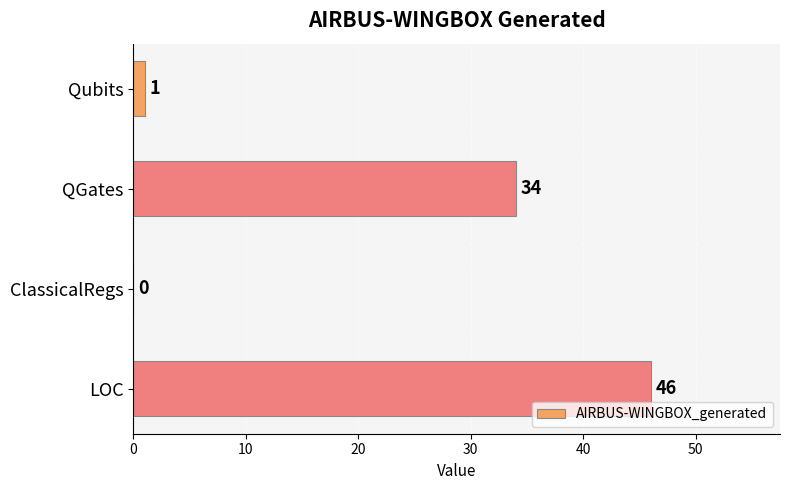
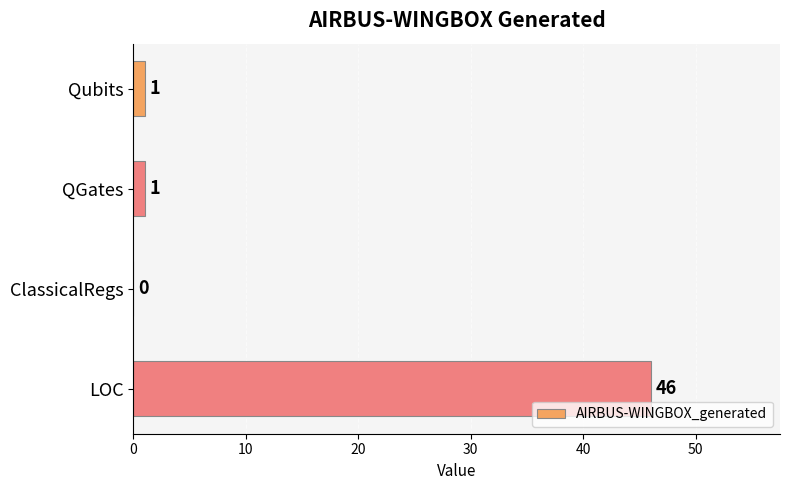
QGates: 34 -> 1
